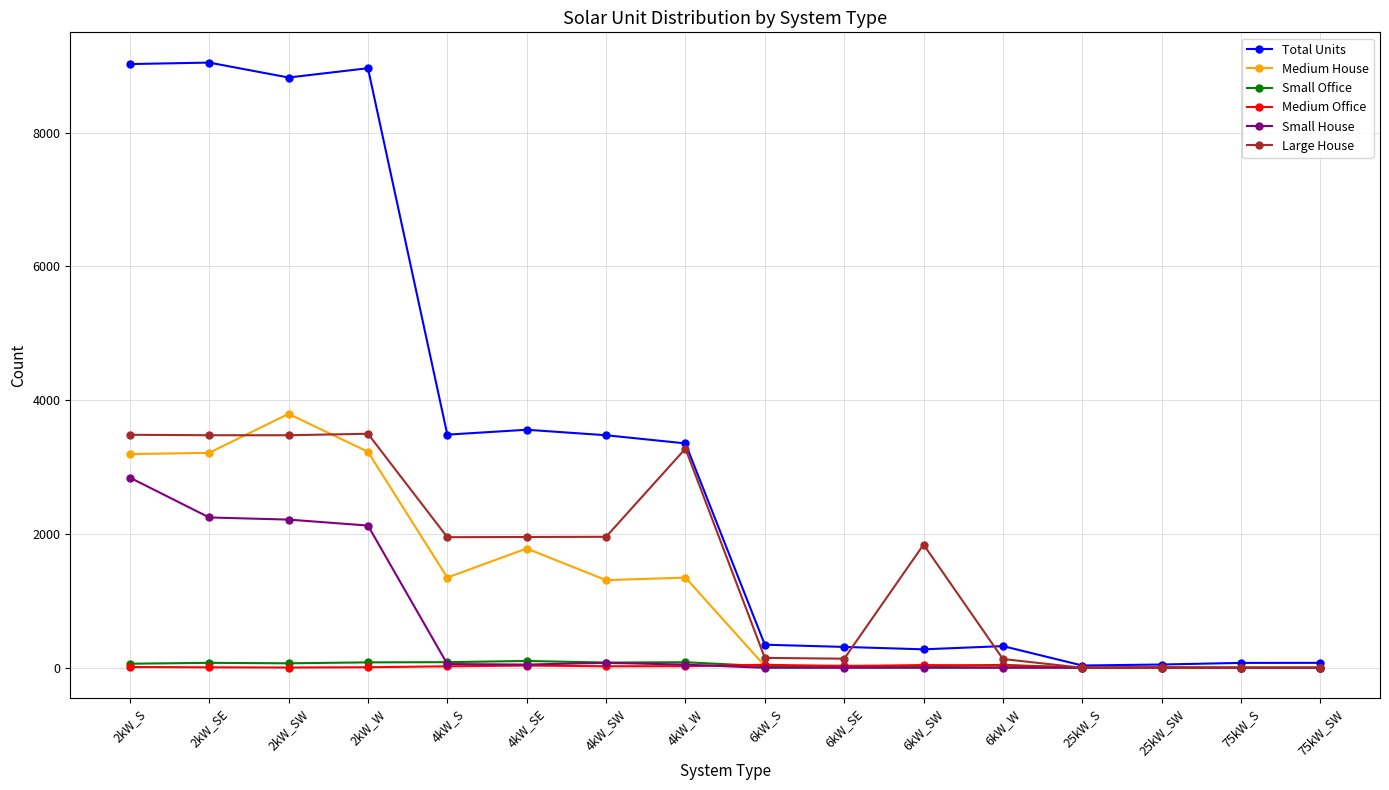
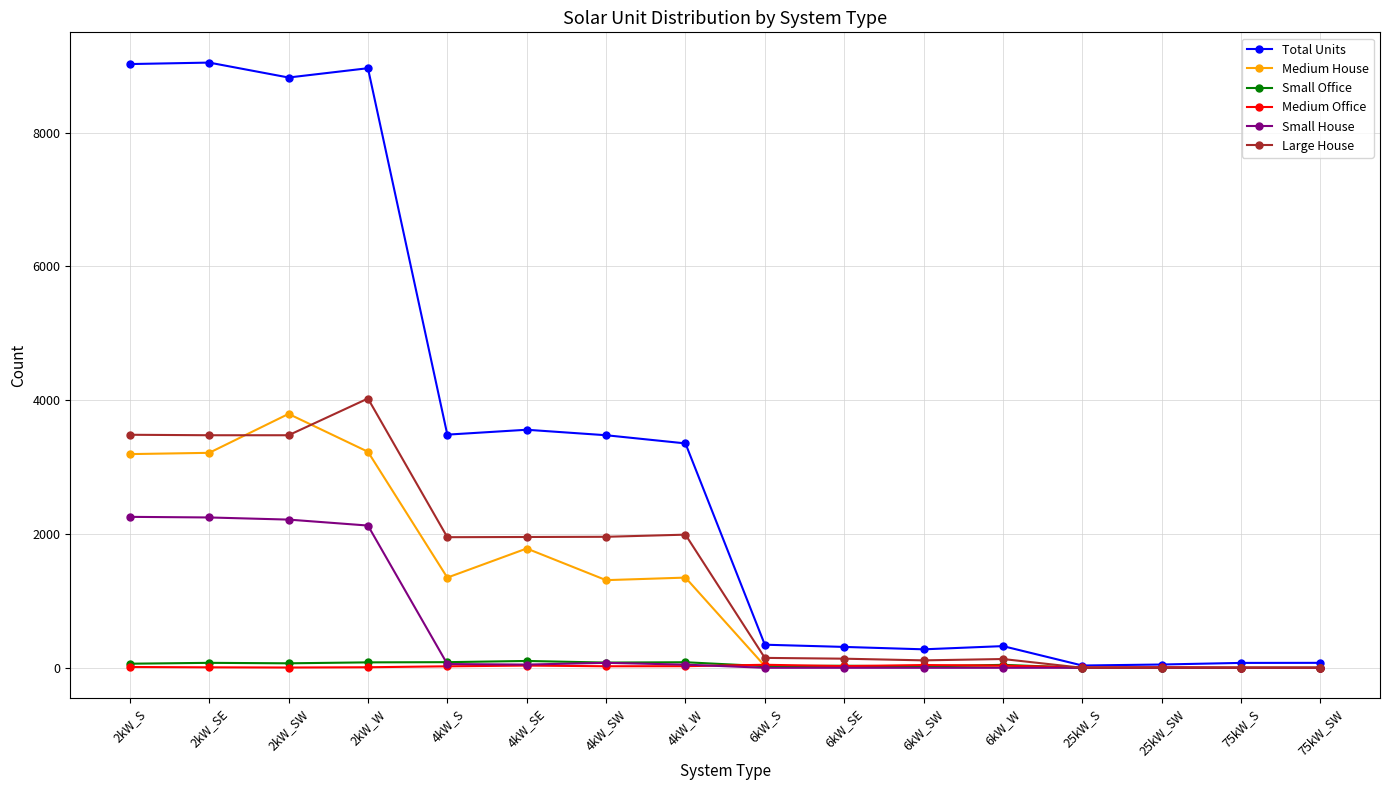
Small House, 2kW_S: 2800 -> 2300
Large House, 2kW_W: 3500 -> 4000
Large House, 4kW_W: 3300 -> 2000
Large House, 6kW_SW: 1800 -> 100
